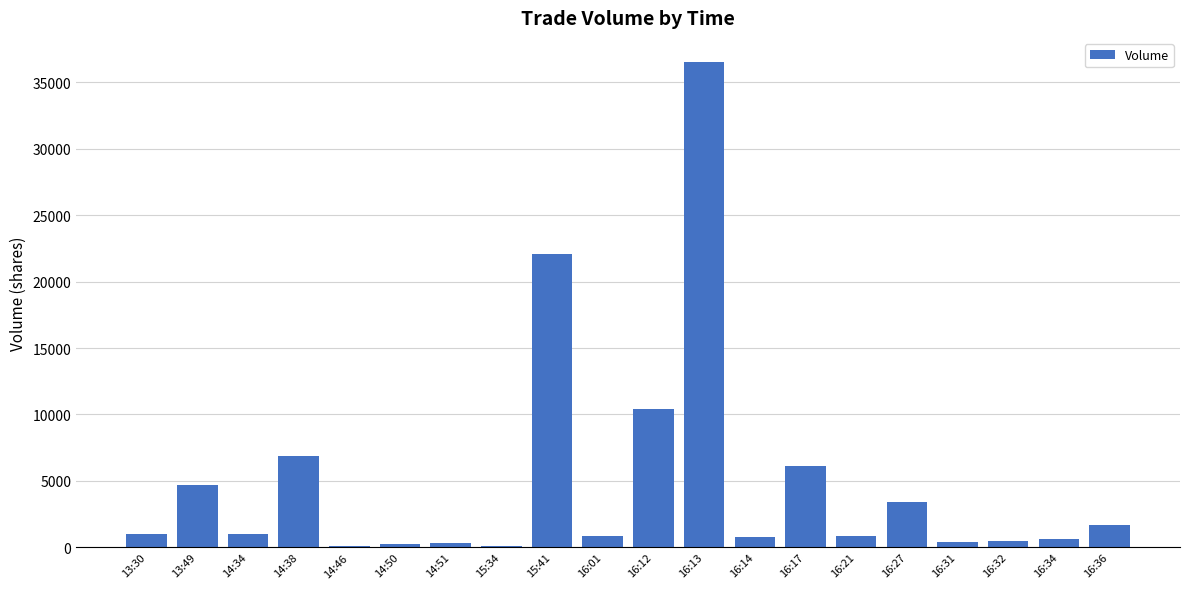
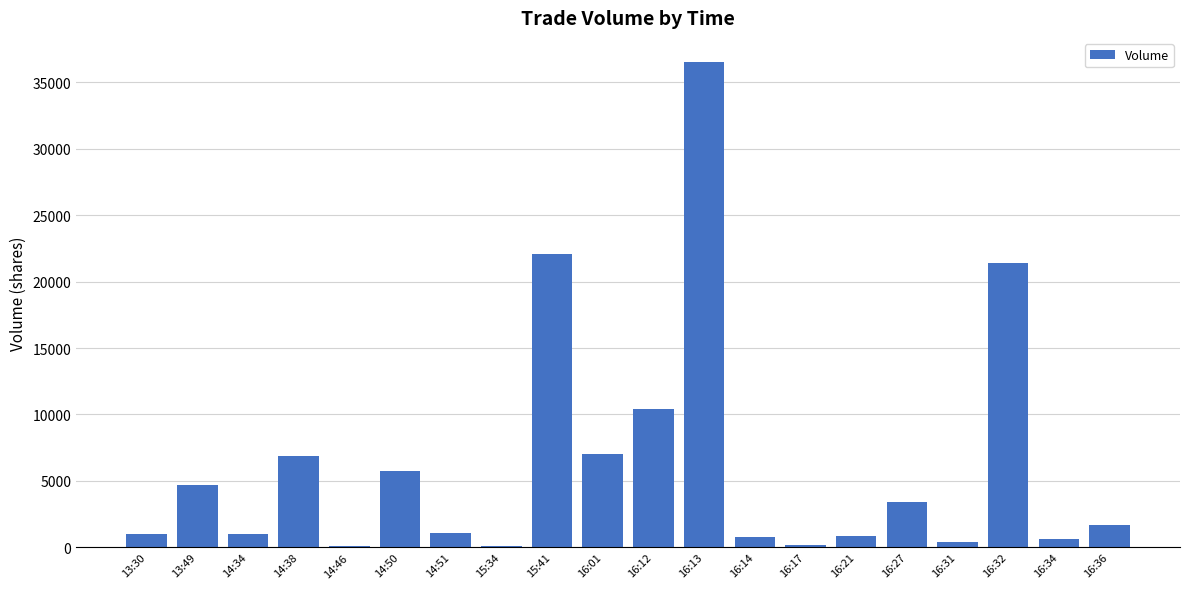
14:50: 200 -> 5700
14:51: 400 -> 1000
16:01: 900 -> 7100
16:17: 6100 -> 200
16:32: 400 -> 21400
